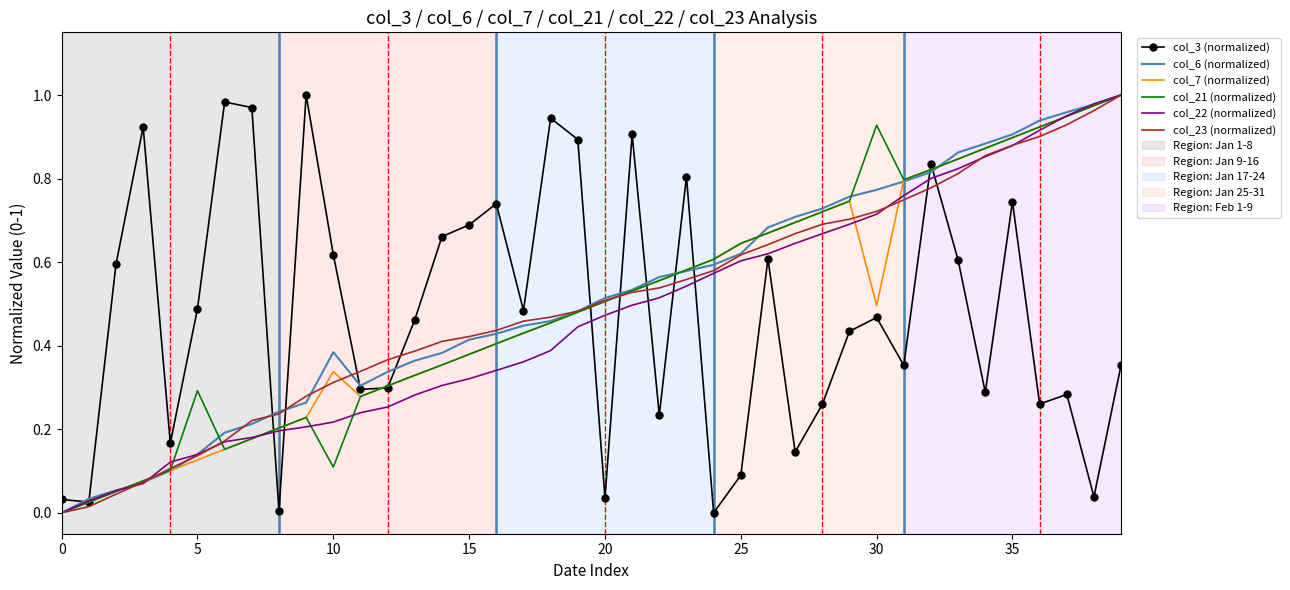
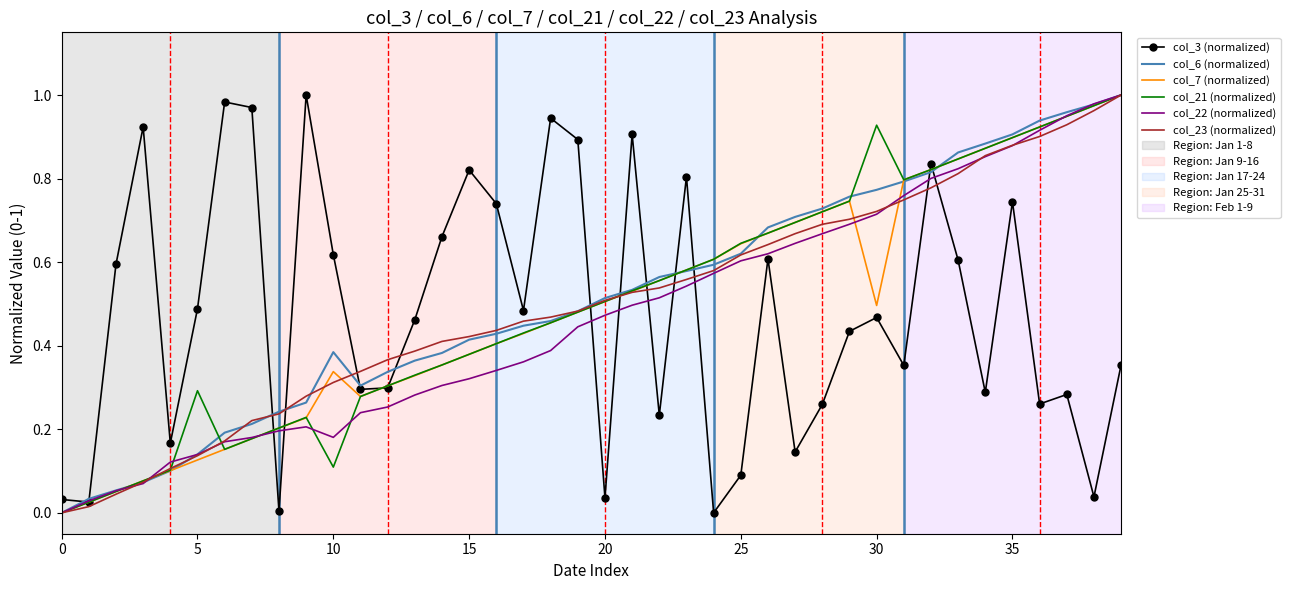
col_22 (normalized), 10: 0.22 -> 0.18
col_3 (normalized), 15: 0.69 -> 0.82
